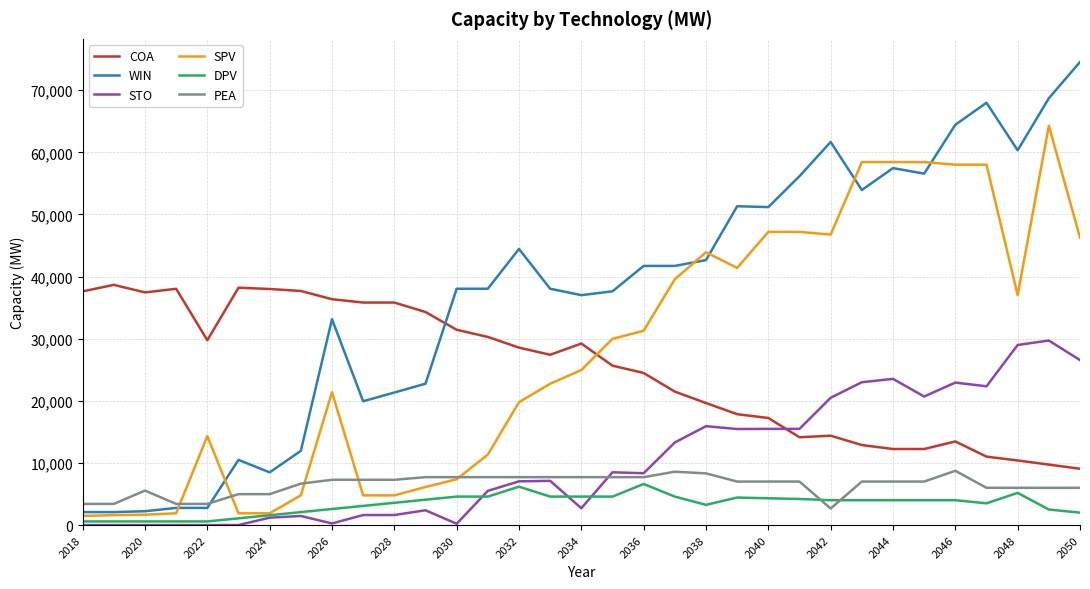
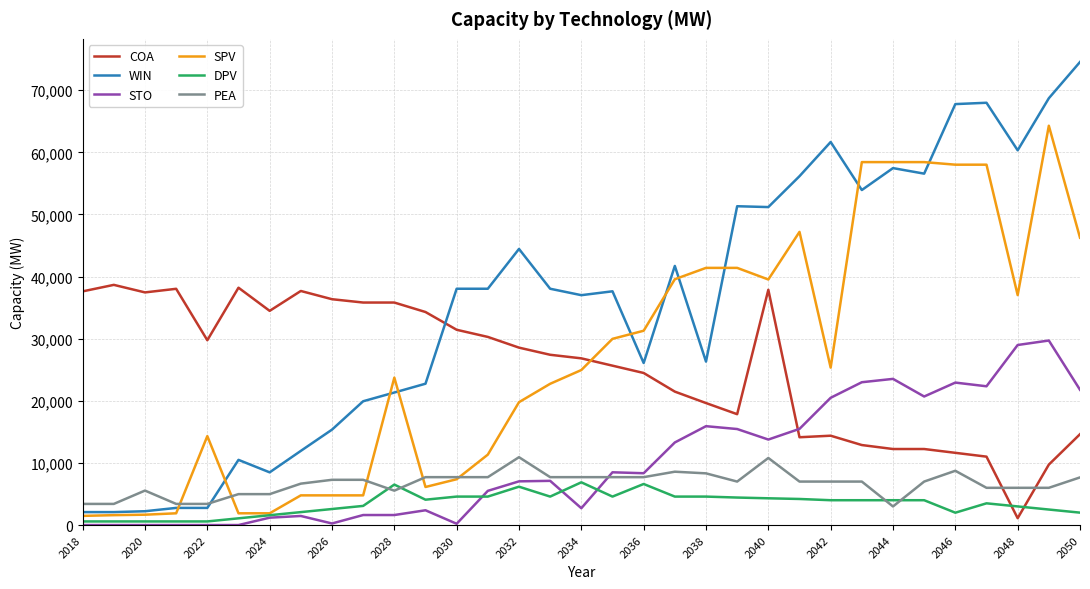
COA, 2024: 38,000 -> 34,000
WIN, 2026: 33,000 -> 15,000
SPV, 2026: 21,000 -> 5,000
SPV, 2028: 5,000 -> 24,000
DPV, 2028: 4,000 -> 7,000
PEA, 2028: 7,000 -> 6,000
PEA, 2032: 8,000 -> 11,000
COA, 2034: 29,000 -> 27,000
DPV, 2034: 5,000 -> 7,000
WIN, 2036: 42,000 -> 26,000
WIN, 2038: 43,000 -> 26,000
SPV, 2038: 44,000 -> 41,000
DPV, 2038: 3,000 -> 5,000
COA, 2040: 17,000 -> 38,000
STO, 2040: 15,000 -> 14,000
SPV, 2040: 47,000 -> 40,000
PEA, 2040: 7,000 -> 11,000
SPV, 2042: 47,000 -> 25,000
PEA, 2042: 3,000 -> 7,000
PEA, 2044: 7,000 -> 3,000
COA, 2046: 13,000 -> 12,000
WIN, 2046: 64,000 -> 68,000
DPV, 2046: 4,000 -> 2,000
COA, 2048: 10,000 -> 1,000
DPV, 2048: 5,000 -> 3,000
COA, 2050: 9,000 -> 15,000
STO, 2050: 27,000 -> 22,000
PEA, 2050: 6,000 -> 8,000
